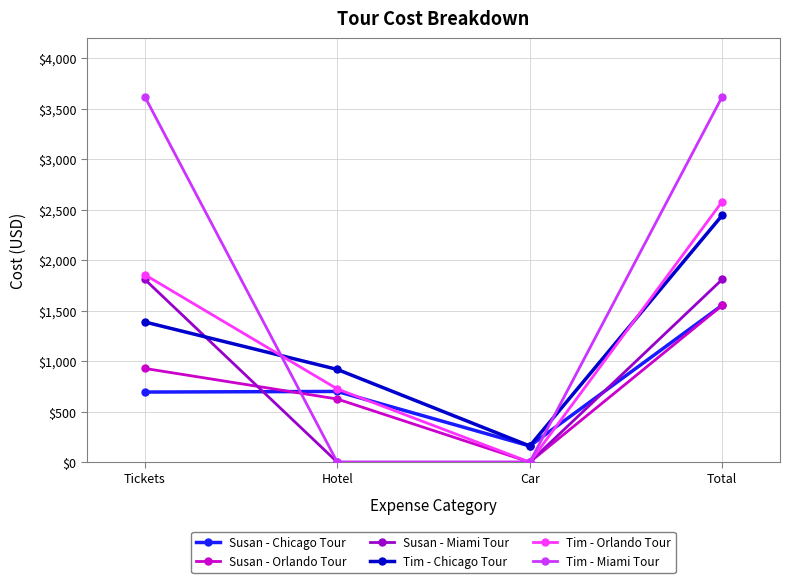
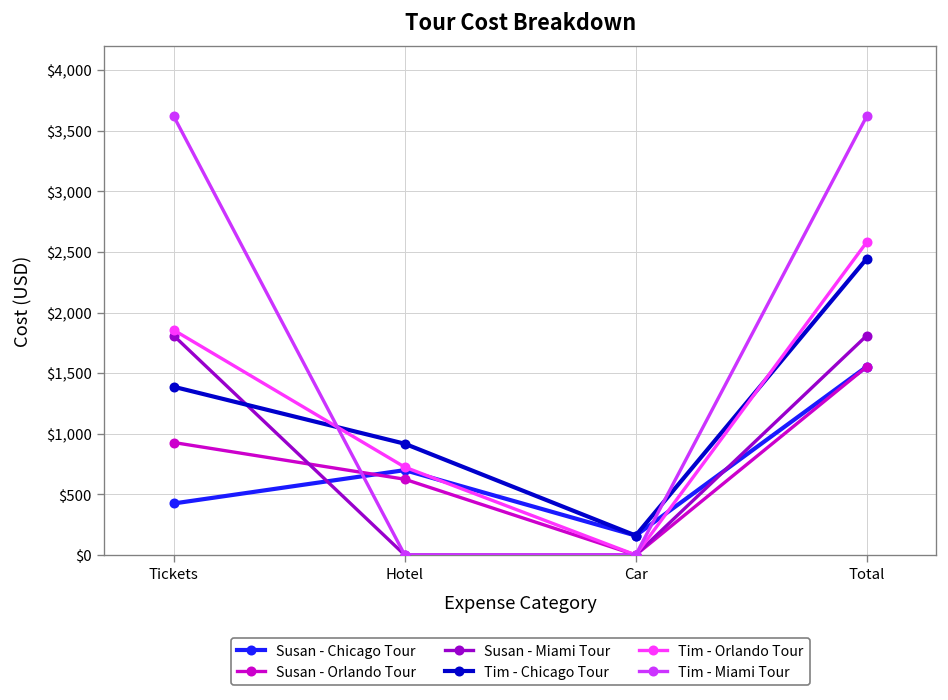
Susan - Chicago Tour, Tickets: $690 -> $430
